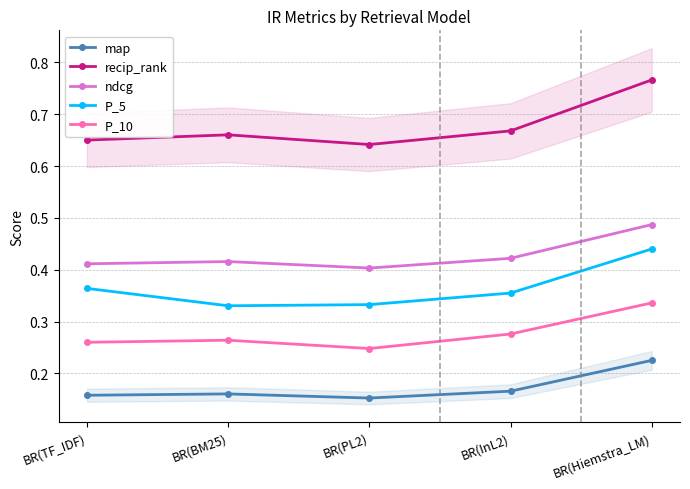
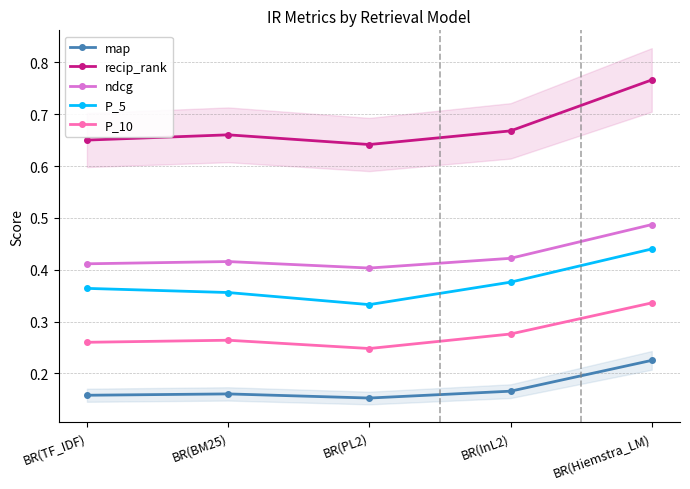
P_5, BR(BM25): 0.33 -> 0.36
P_5, BR(InL2): 0.35 -> 0.38
